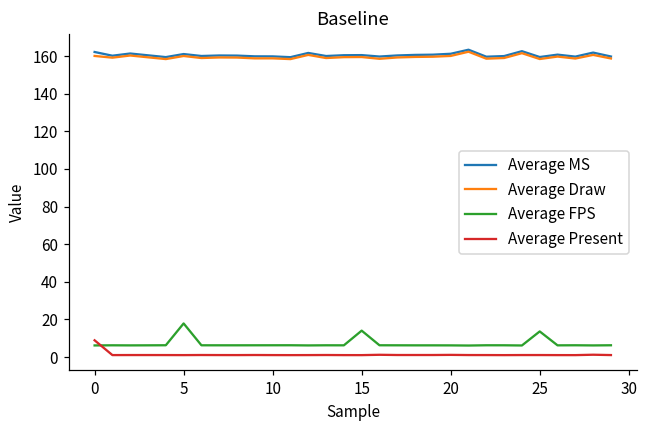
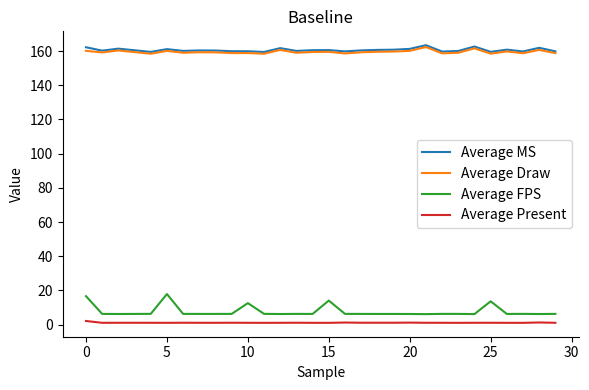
Average FPS, 0: 6 -> 17
Average Present, 0: 9 -> 2
Average FPS, 10: 6 -> 13
